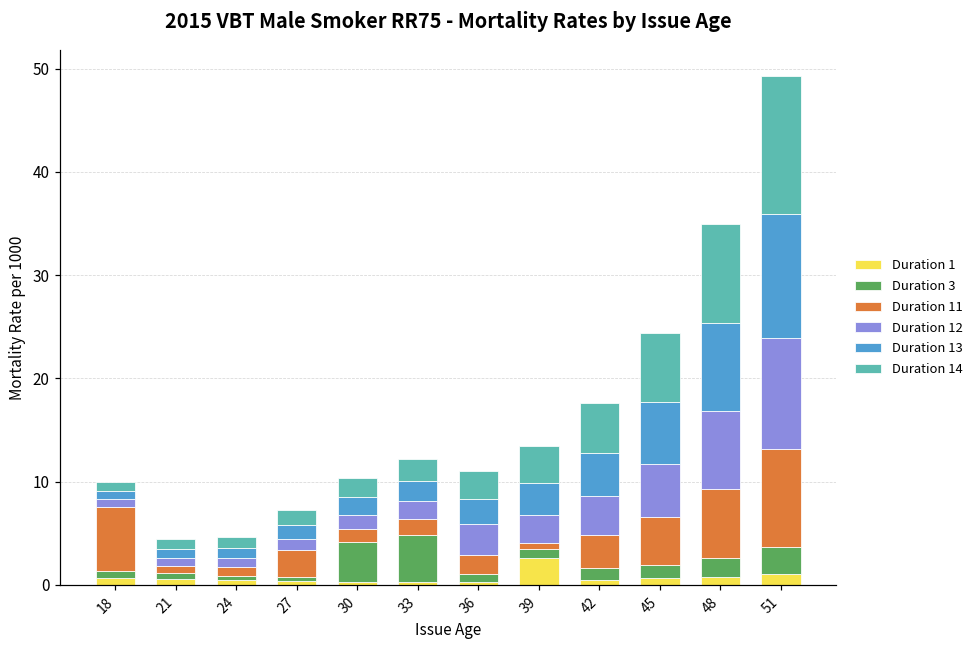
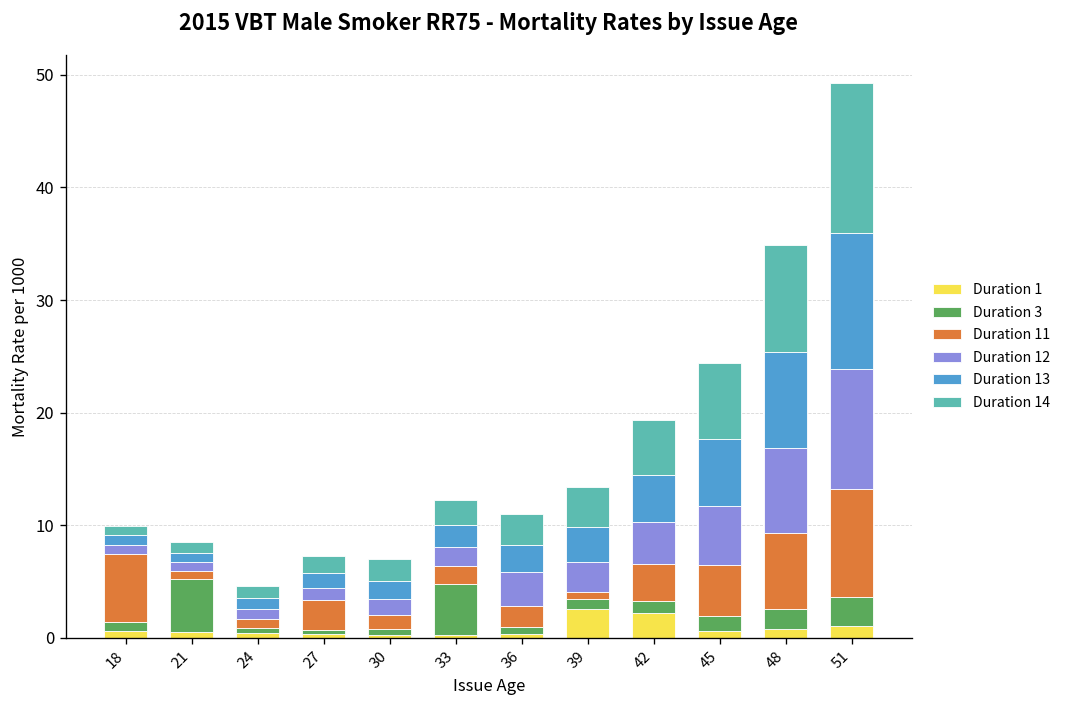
Duration 3, 21: 1 -> 5
Duration 3, 30: 4 -> 0
Duration 1, 42: 1 -> 2
